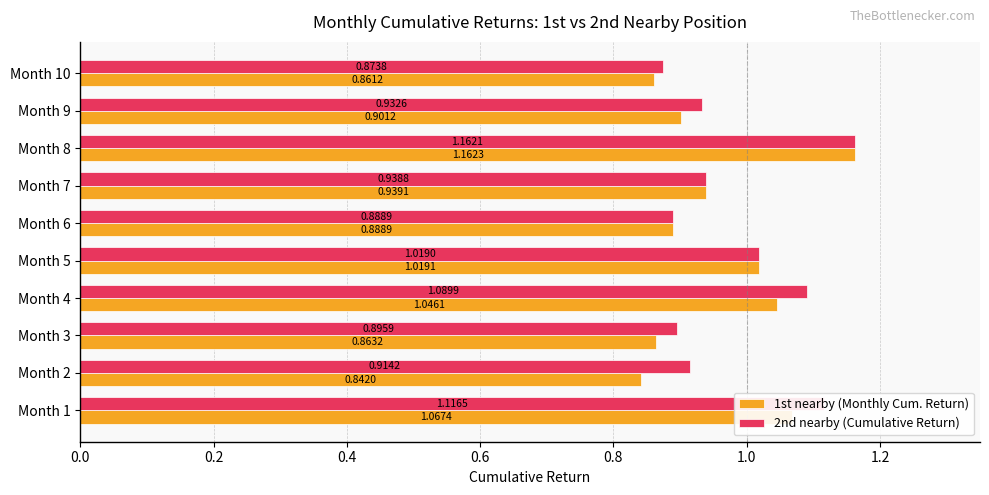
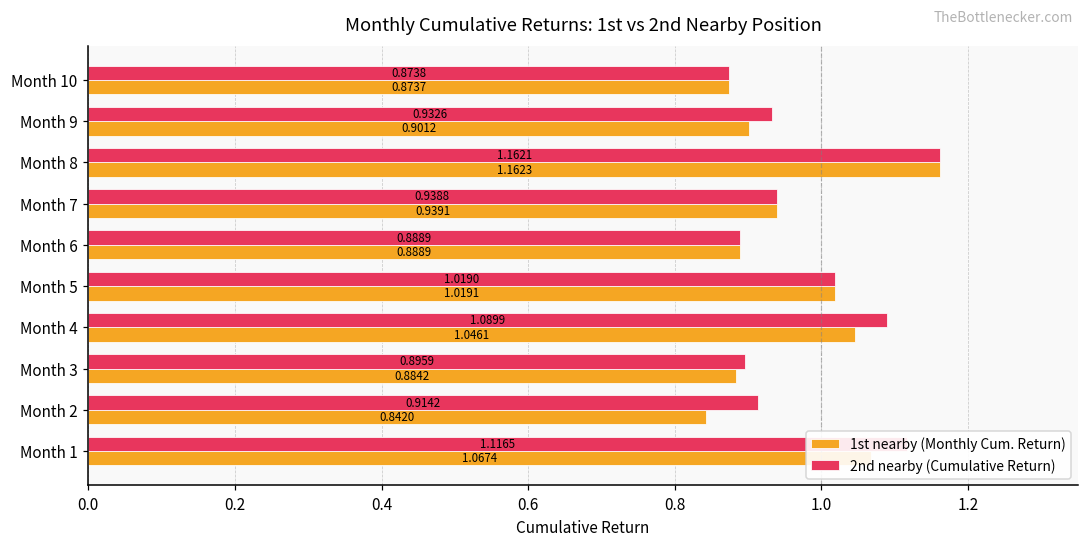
1st nearby (Monthly Cum. Return), Month 10: 0.8612 -> 0.8737
1st nearby (Monthly Cum. Return), Month 3: 0.8632 -> 0.8842
